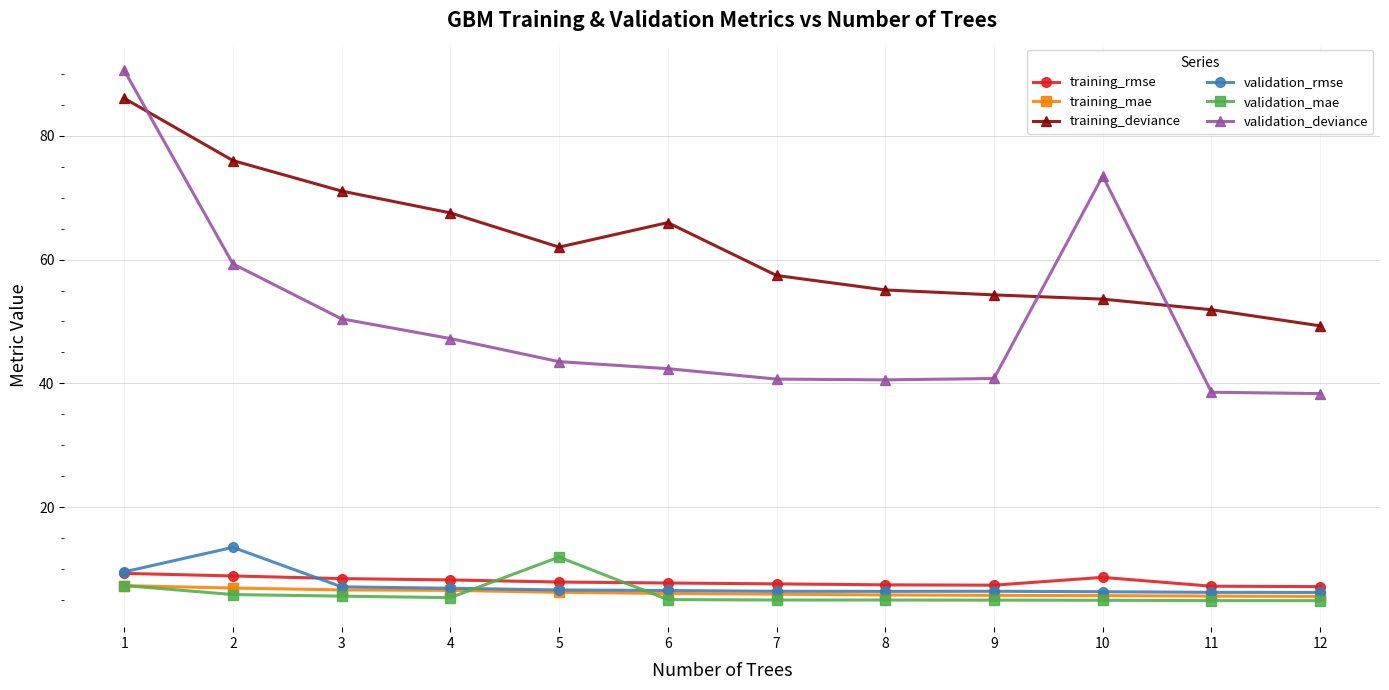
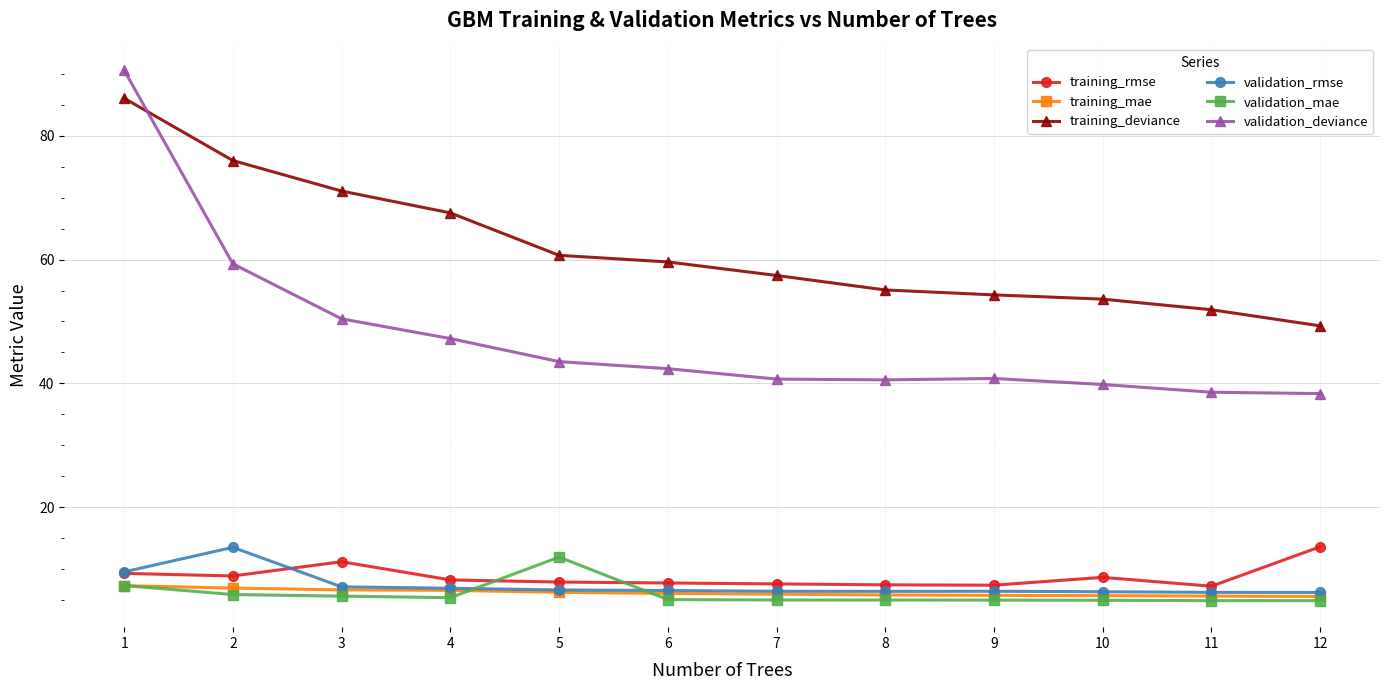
training_rmse, 3: 8 -> 11
training_deviance, 5: 62 -> 61
training_deviance, 6: 66 -> 60
validation_deviance, 10: 74 -> 40
training_rmse, 12: 7 -> 14
